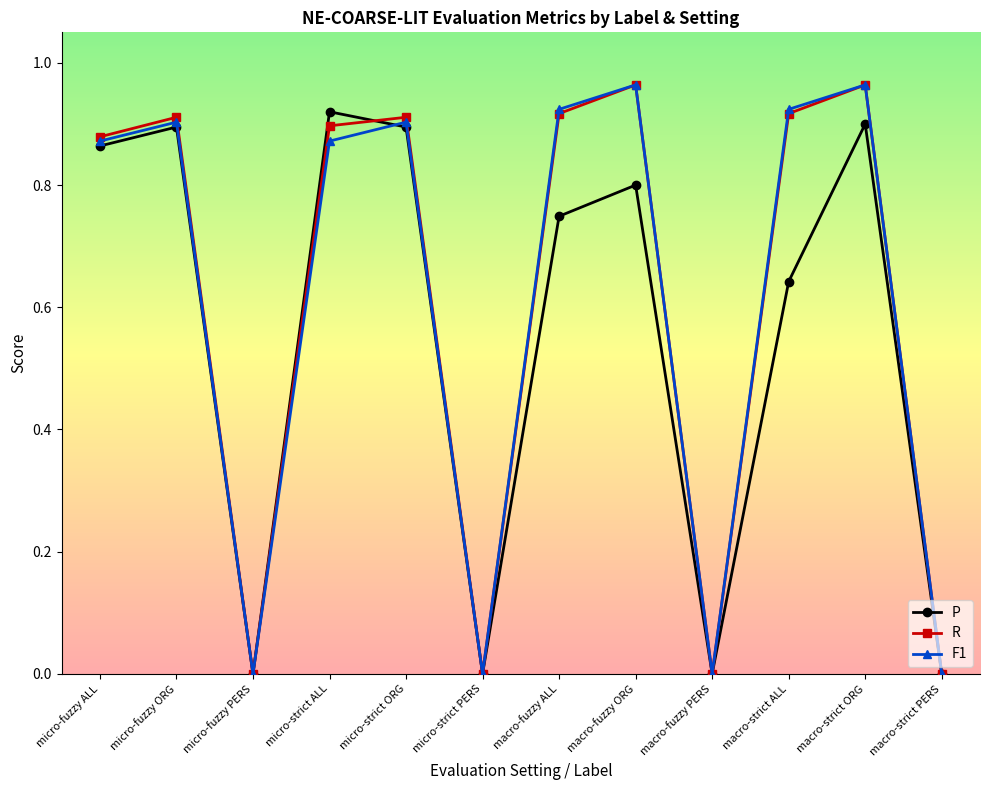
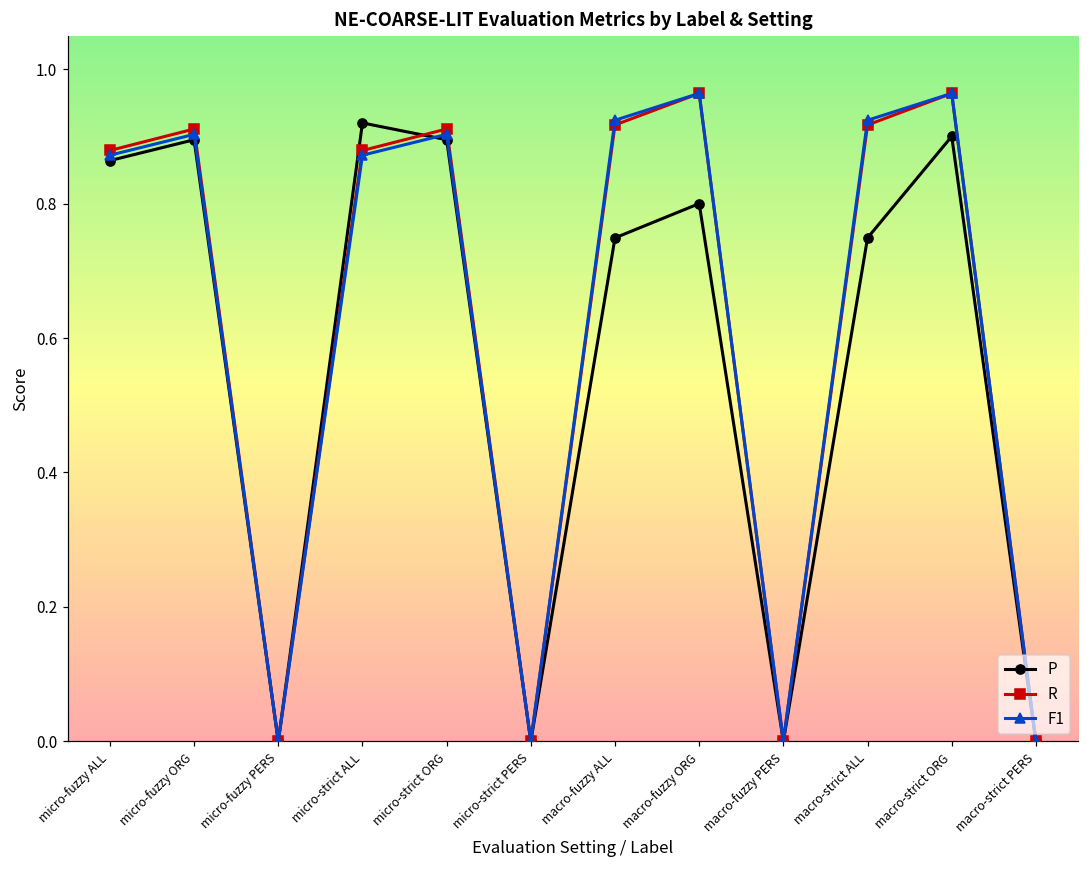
R, micro-strict ALL: 0.90 -> 0.88
P, macro-strict ALL: 0.64 -> 0.75
